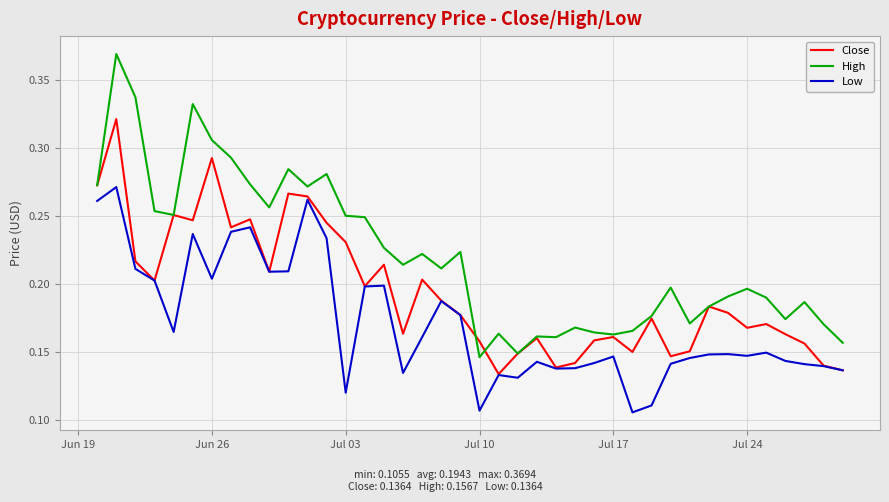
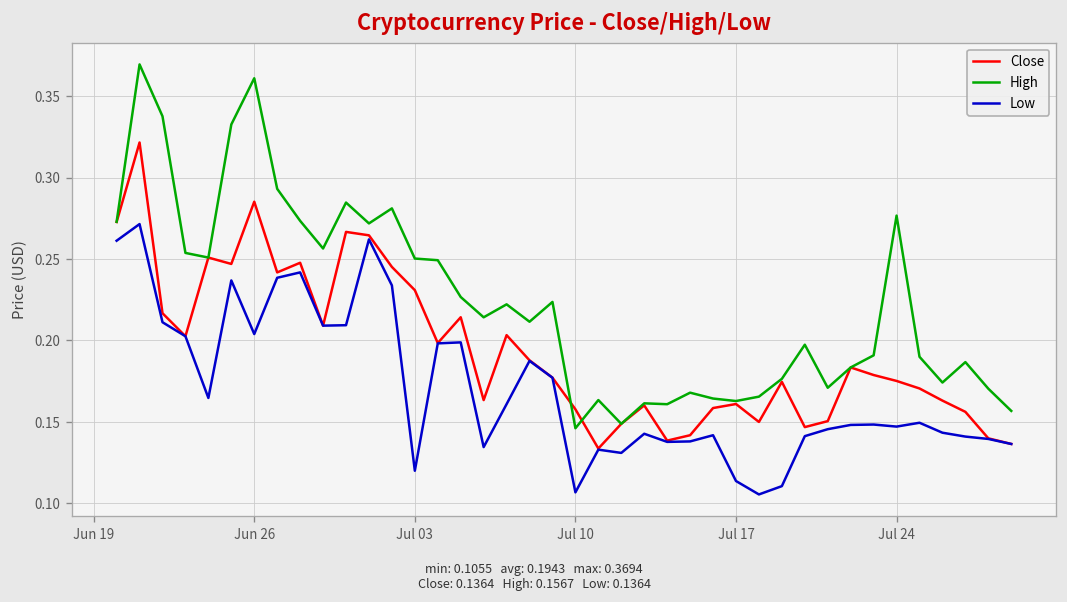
Close, Jun 26: 0.293 -> 0.285
High, Jun 26: 0.306 -> 0.361
Low, Jul 17: 0.147 -> 0.114
Close, Jul 24: 0.168 -> 0.175
High, Jul 24: 0.197 -> 0.277
